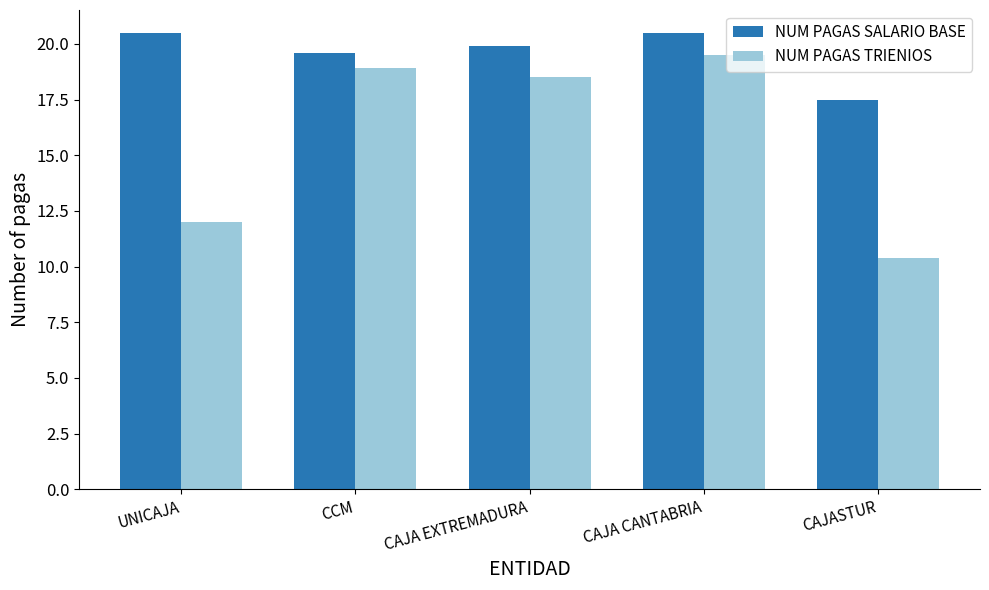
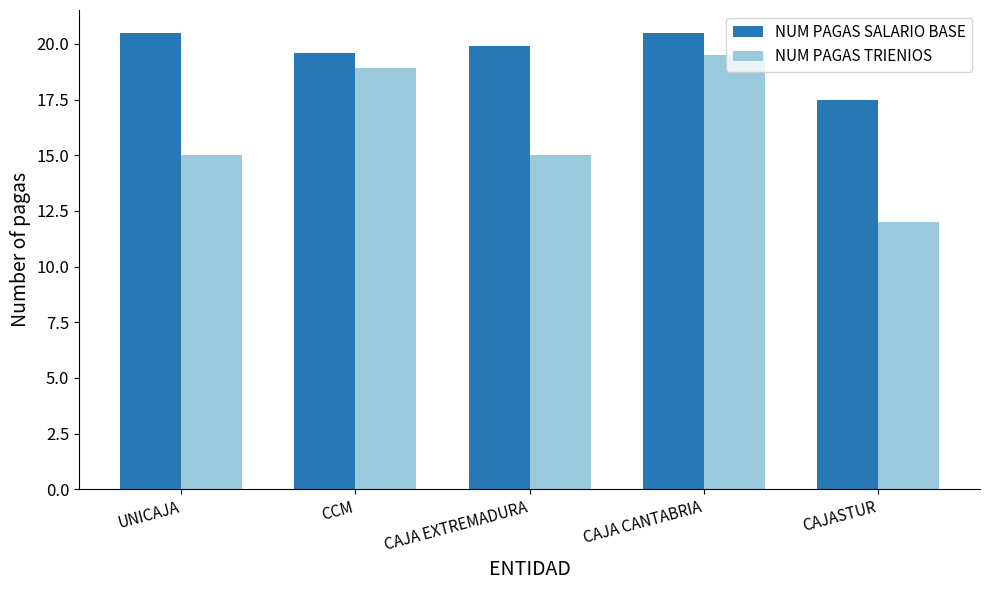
NUM PAGAS TRIENIOS, UNICAJA: 12 -> 15
NUM PAGAS TRIENIOS, CAJA EXTREMADURA: 18.5 -> 15.0
NUM PAGAS TRIENIOS, CAJASTUR: 10.4 -> 12.0
